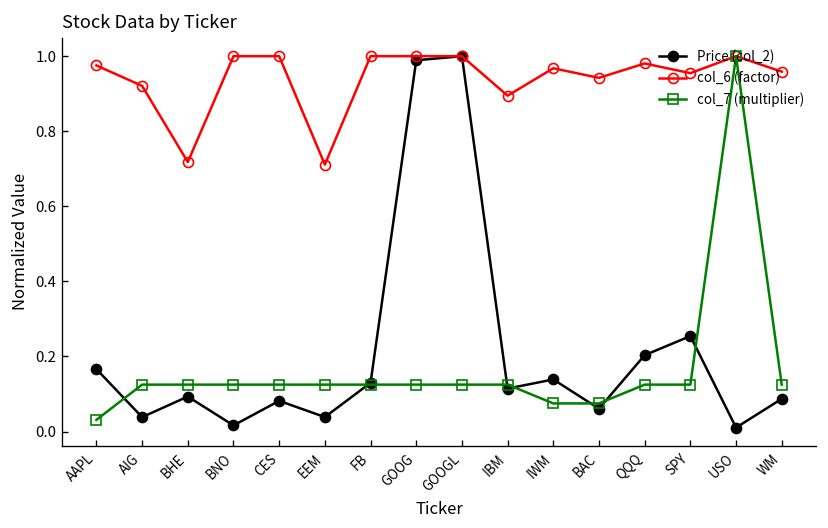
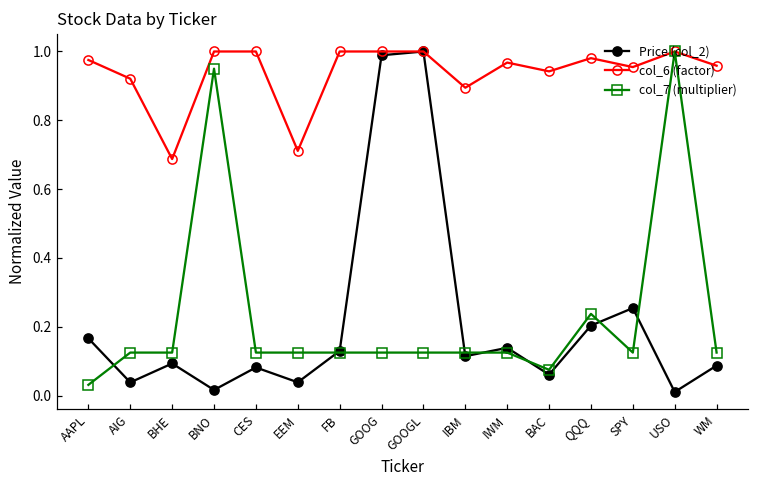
col_6 (factor), BHE: 0.72 -> 0.69
col_7 (multiplier), BNO: 0.13 -> 0.95
col_7 (multiplier), IWM: 0.08 -> 0.13
col_7 (multiplier), QQQ: 0.13 -> 0.24
